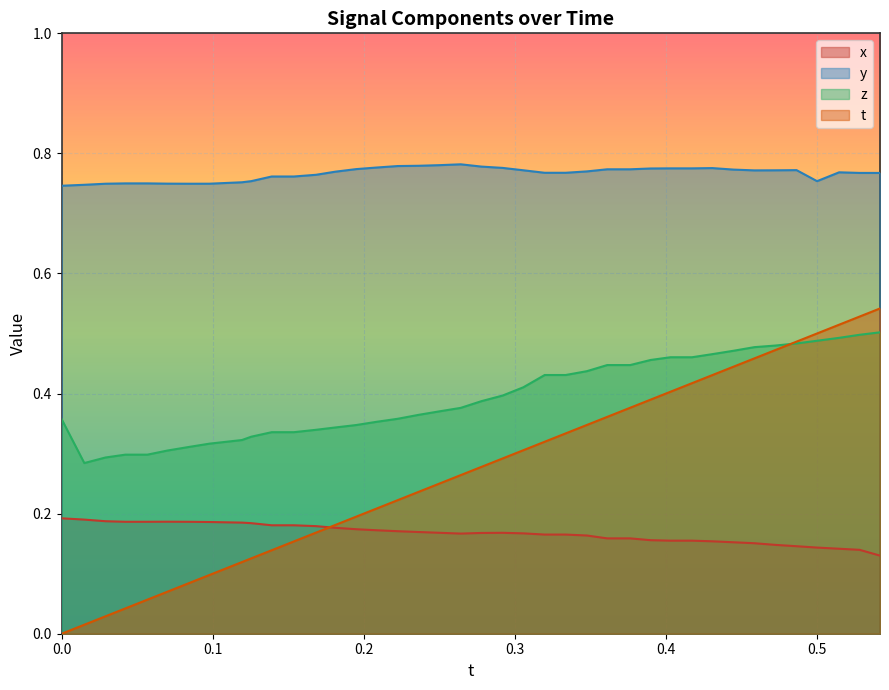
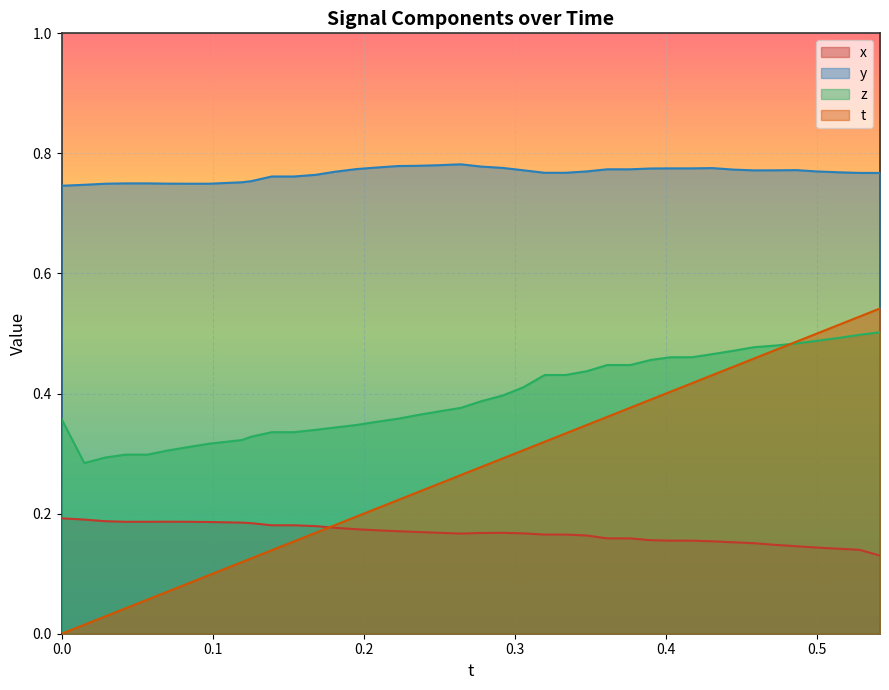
y, 0.5: 0.75 -> 0.77
